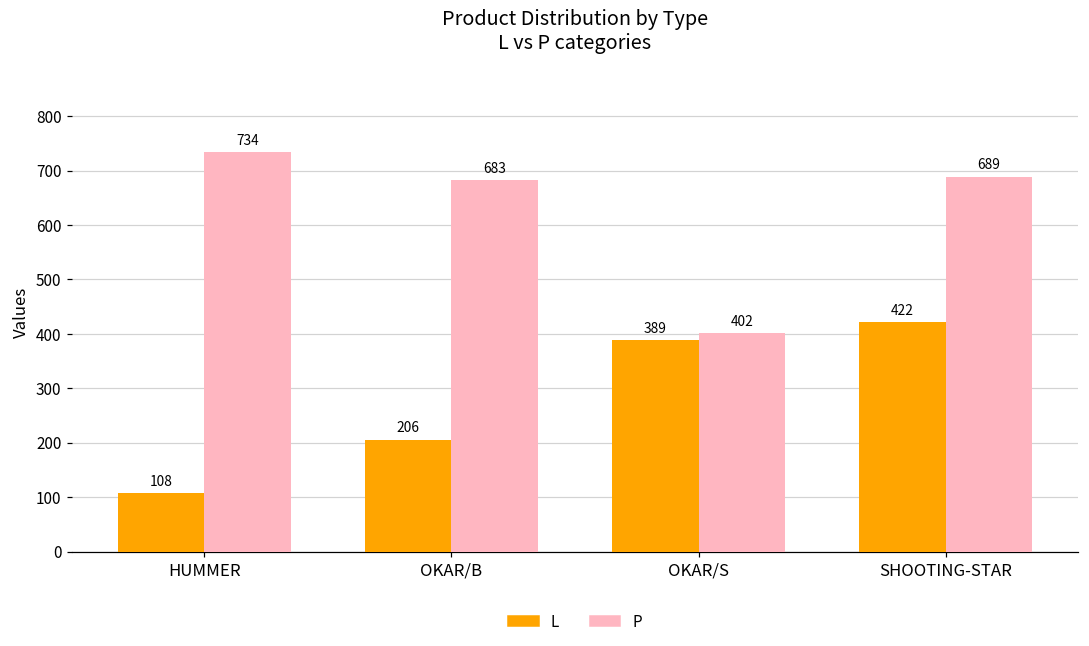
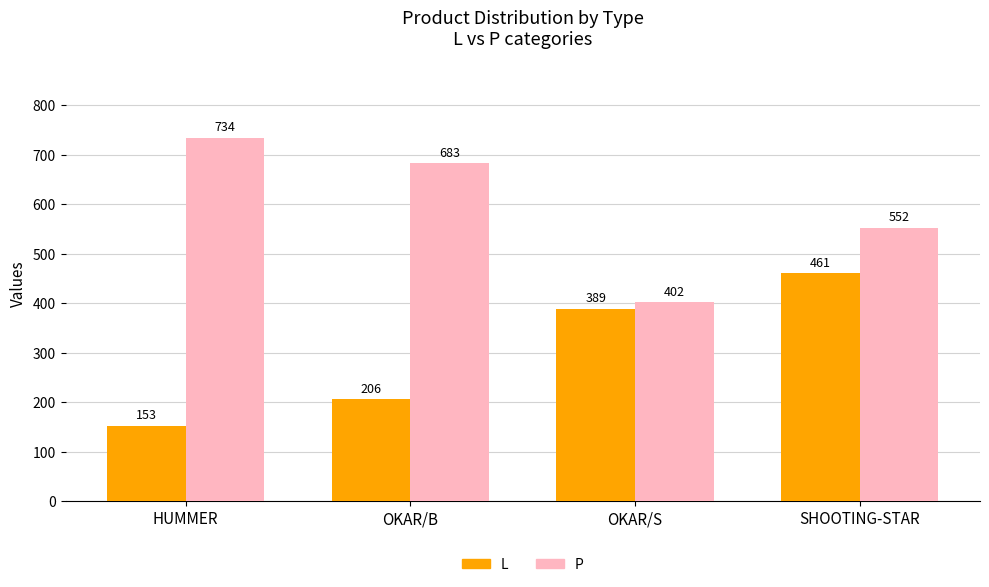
L, HUMMER: 108 -> 153
L, SHOOTING-STAR: 422 -> 461
P, SHOOTING-STAR: 689 -> 552
